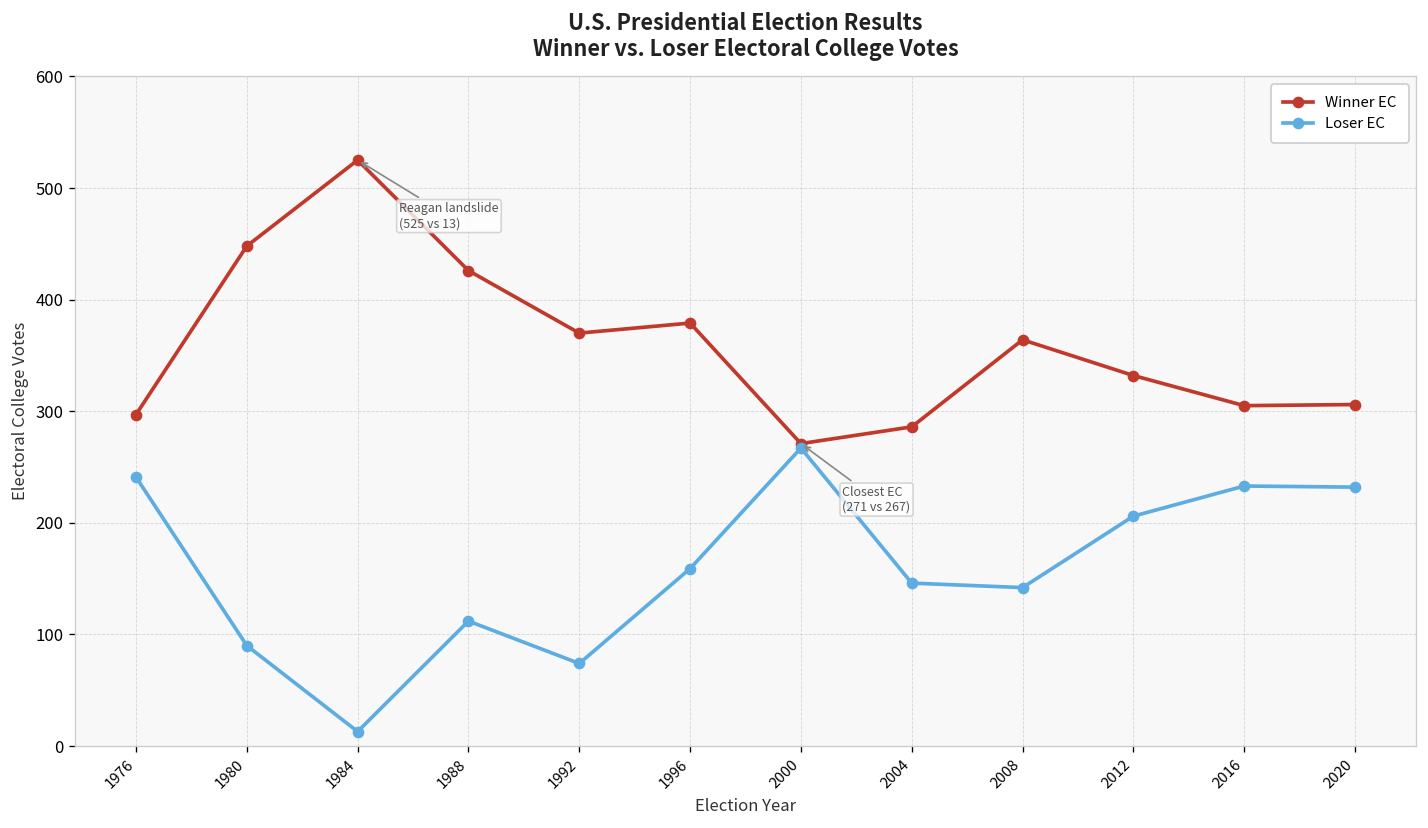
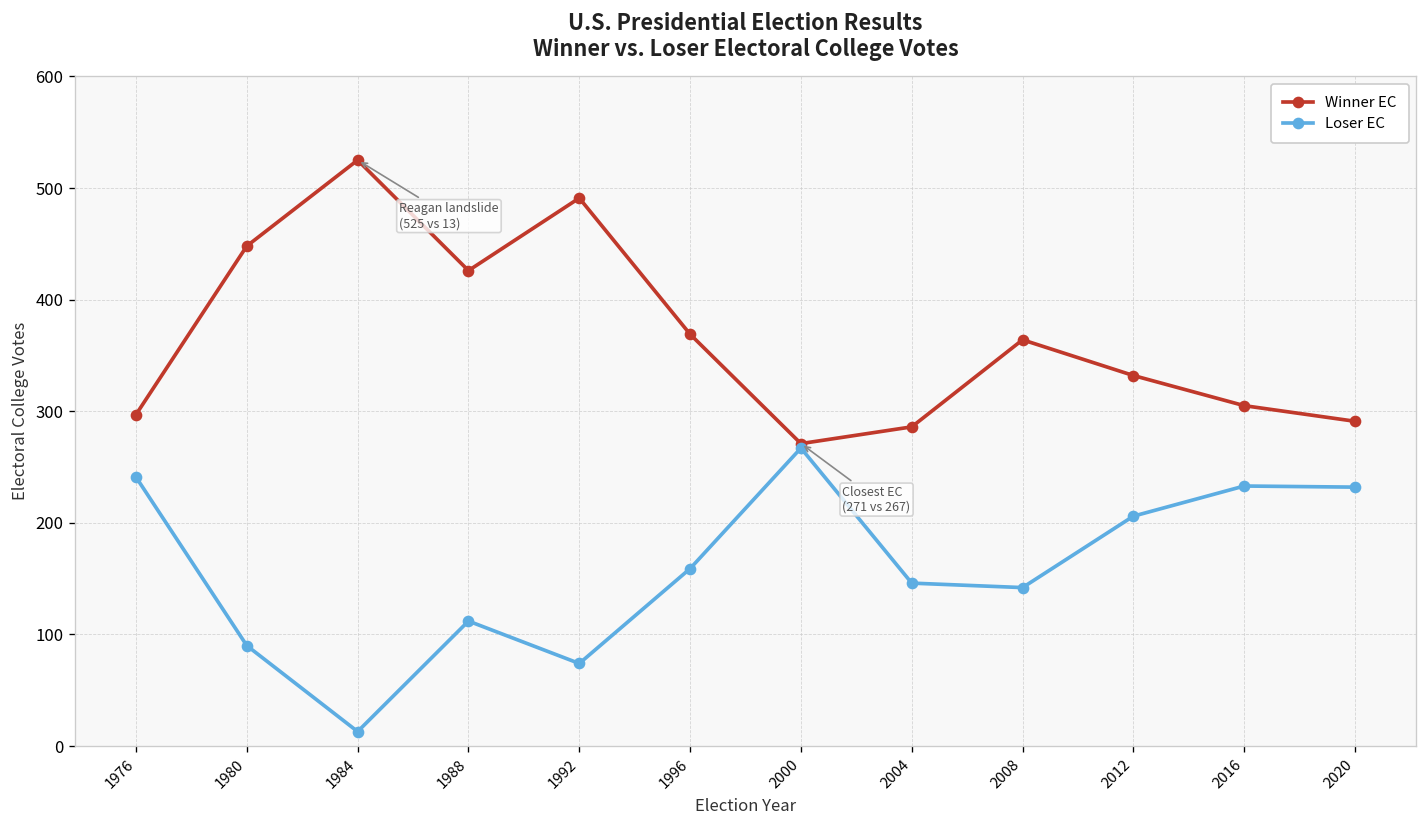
Winner EC, 1992: 370 -> 490
Winner EC, 1996: 380 -> 370
Winner EC, 2020: 310 -> 290
